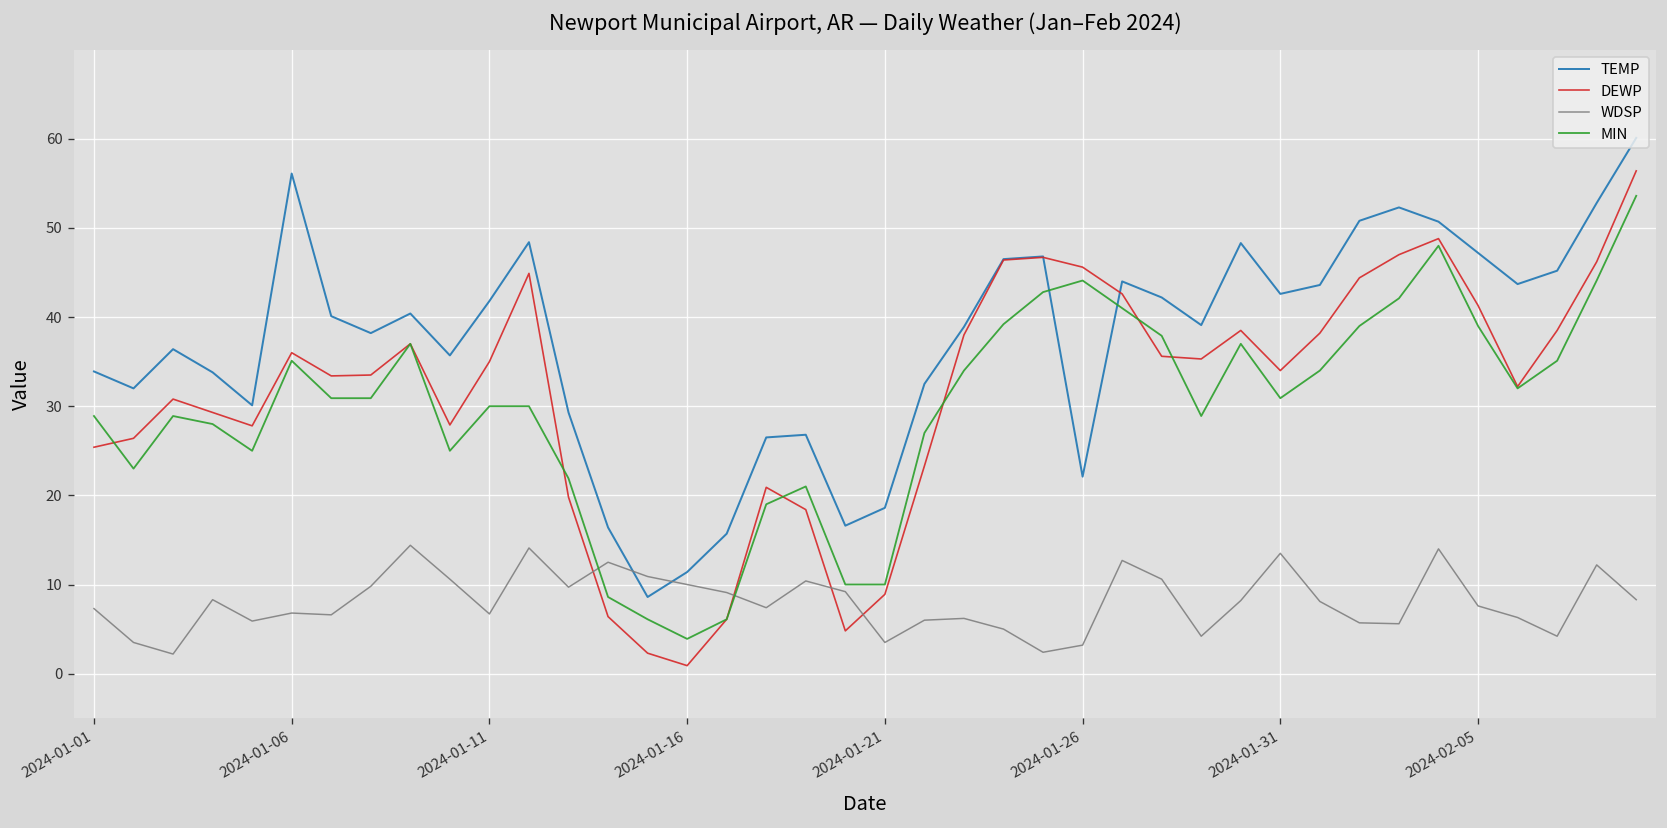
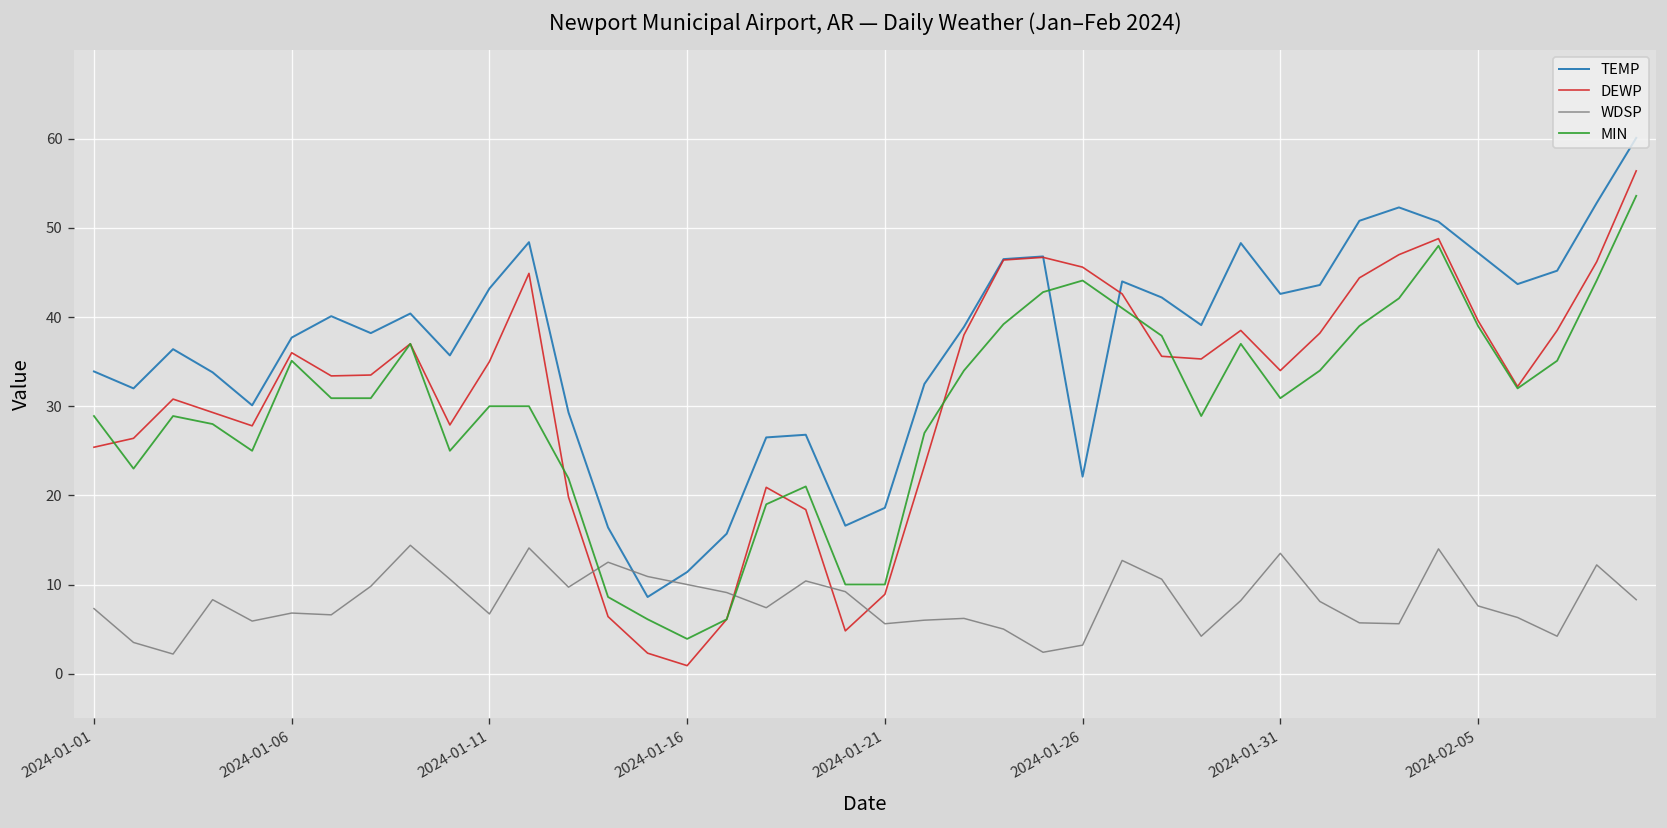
TEMP, 2024-01-06: 56 -> 38
TEMP, 2024-01-11: 42 -> 43
WDSP, 2024-01-21: 4 -> 6
DEWP, 2024-02-05: 41 -> 40
